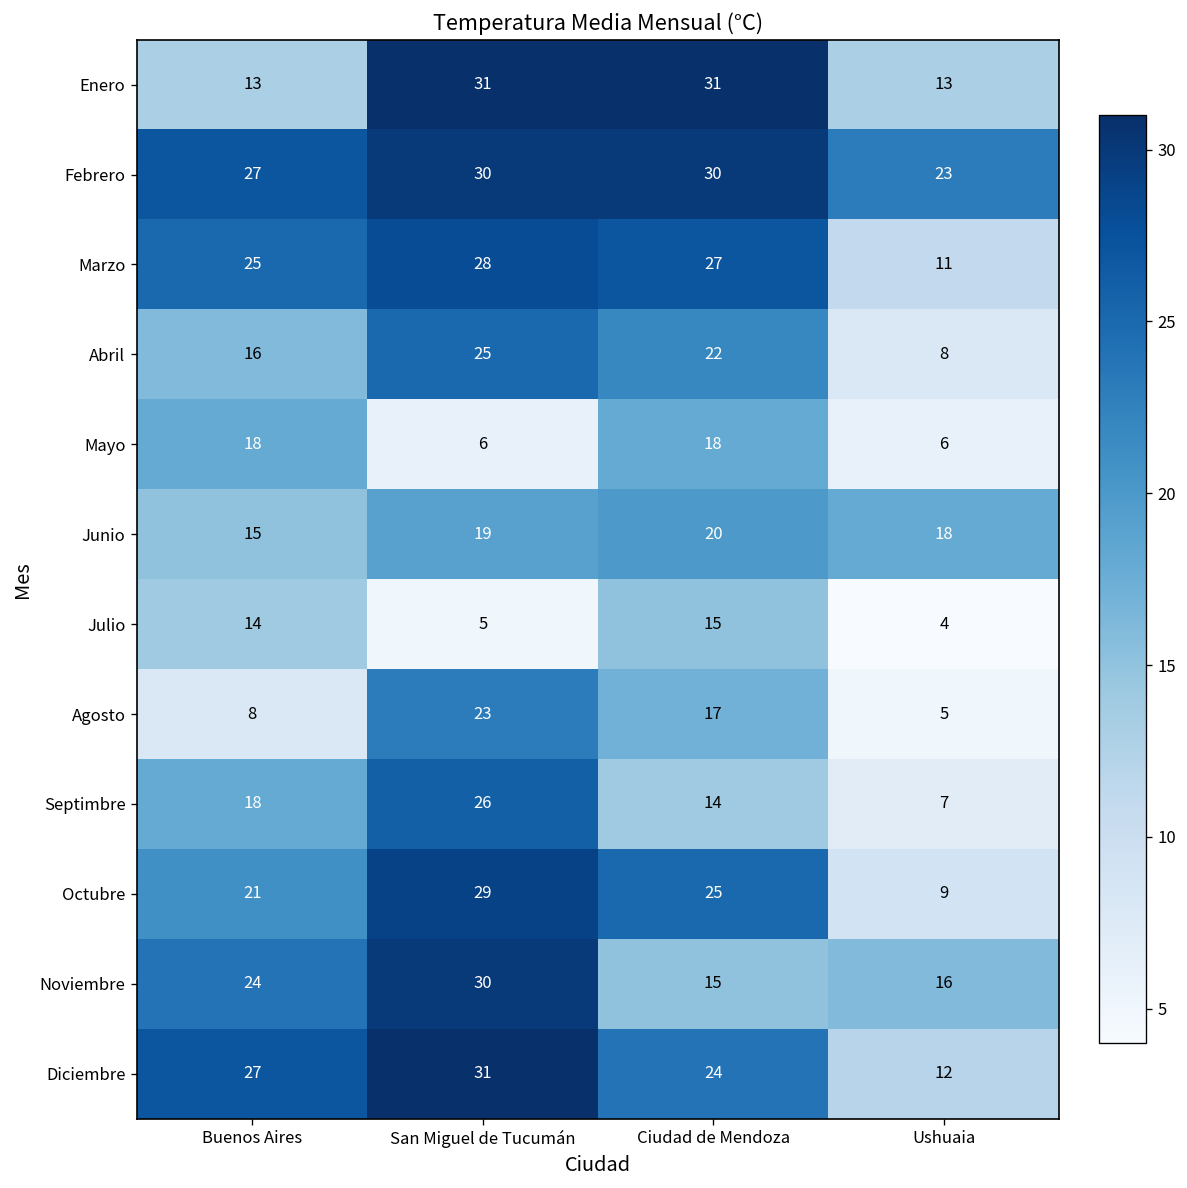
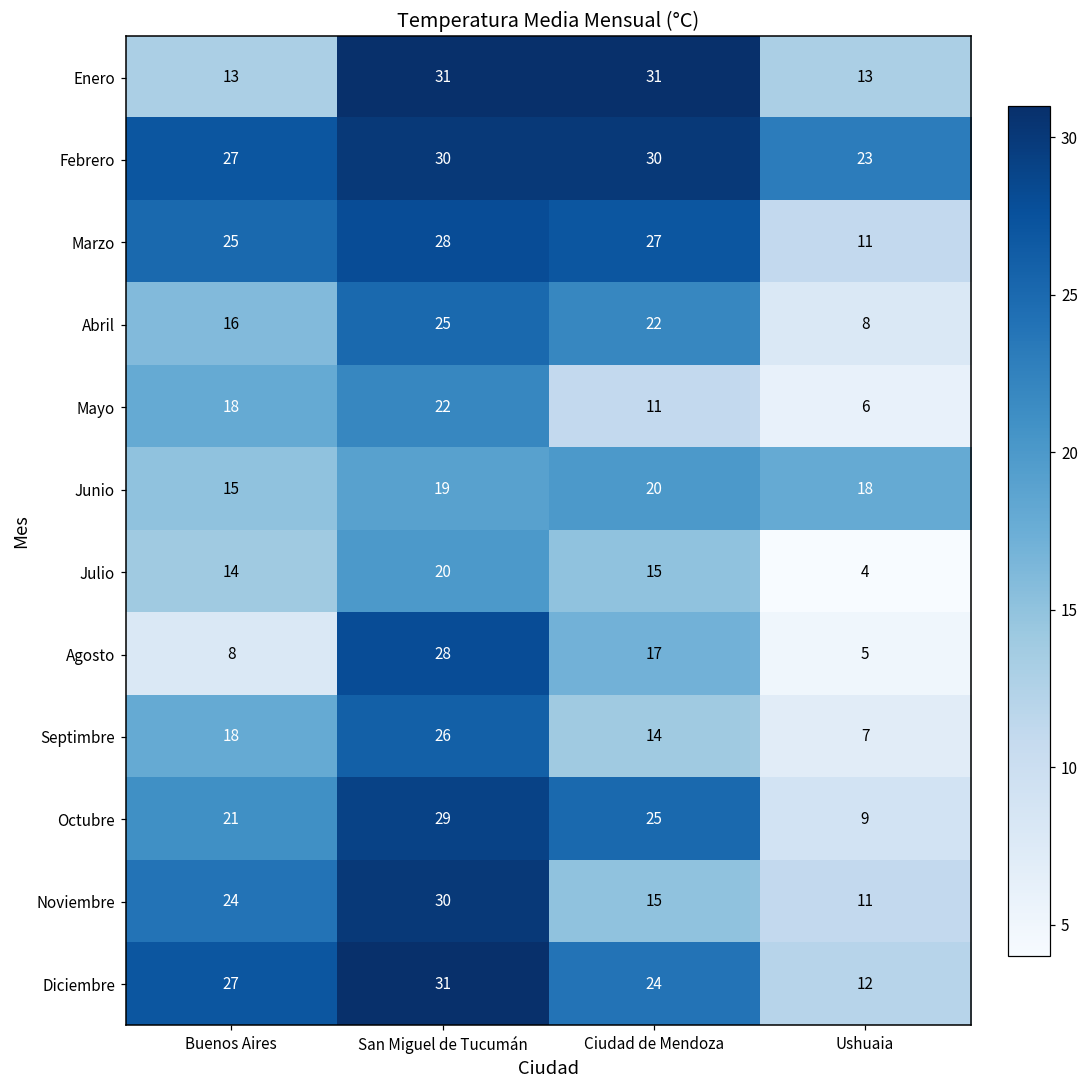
Mayo, San Miguel de Tucumán: 6 -> 22
Mayo, Ciudad de Mendoza: 18 -> 11
Julio, San Miguel de Tucumán: 5 -> 20
Agosto, San Miguel de Tucumán: 23 -> 28
Noviembre, Ushuaia: 16 -> 11
